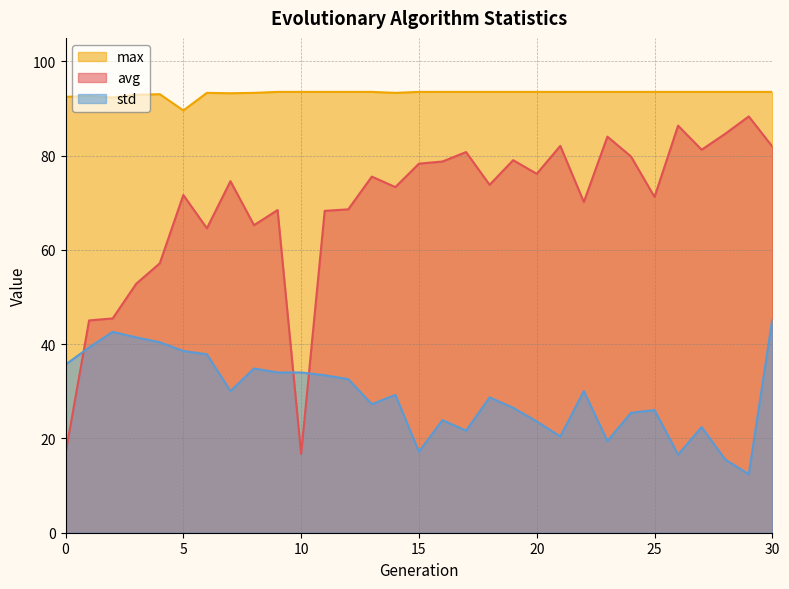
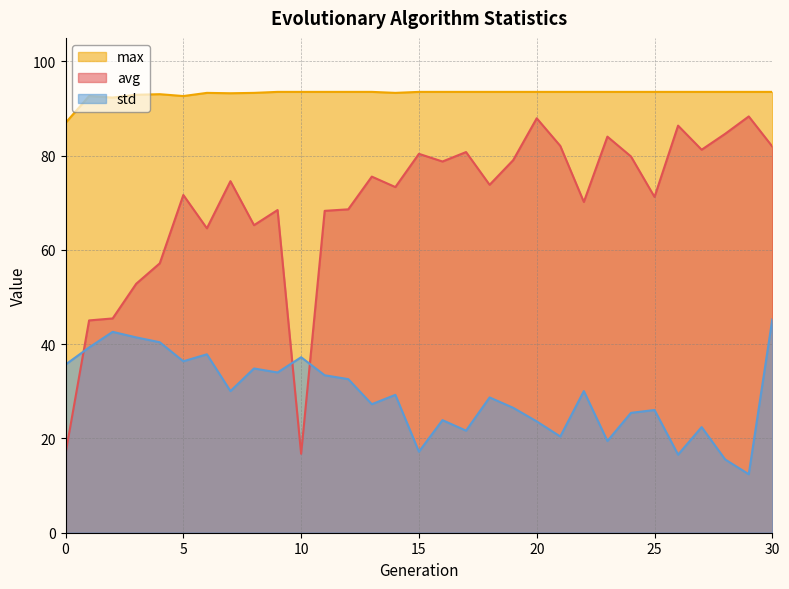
max, 0: 92 -> 87
max, 5: 90 -> 93
std, 5: 39 -> 36
std, 10: 34 -> 37
avg, 15: 78 -> 80
avg, 20: 76 -> 88
